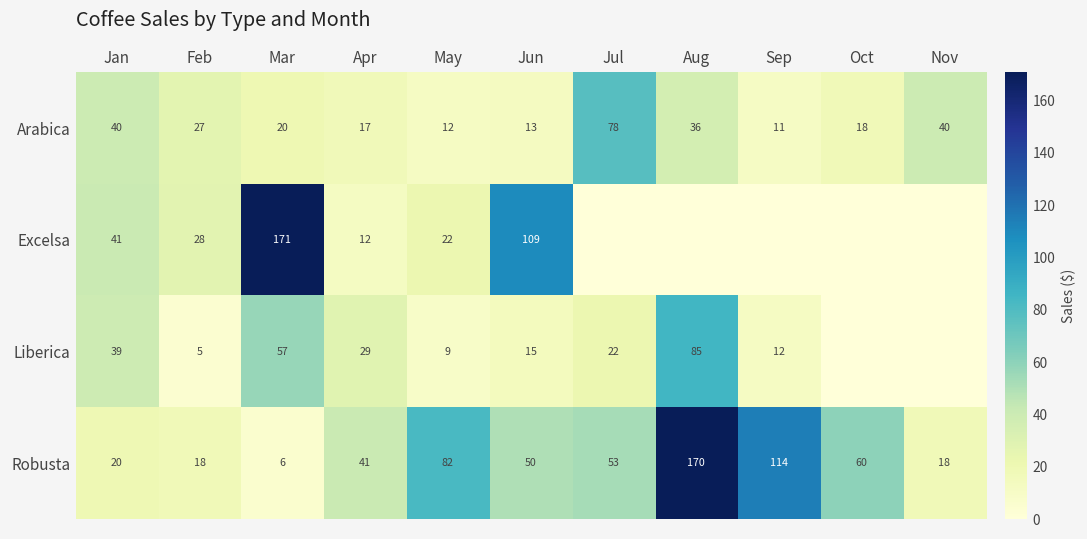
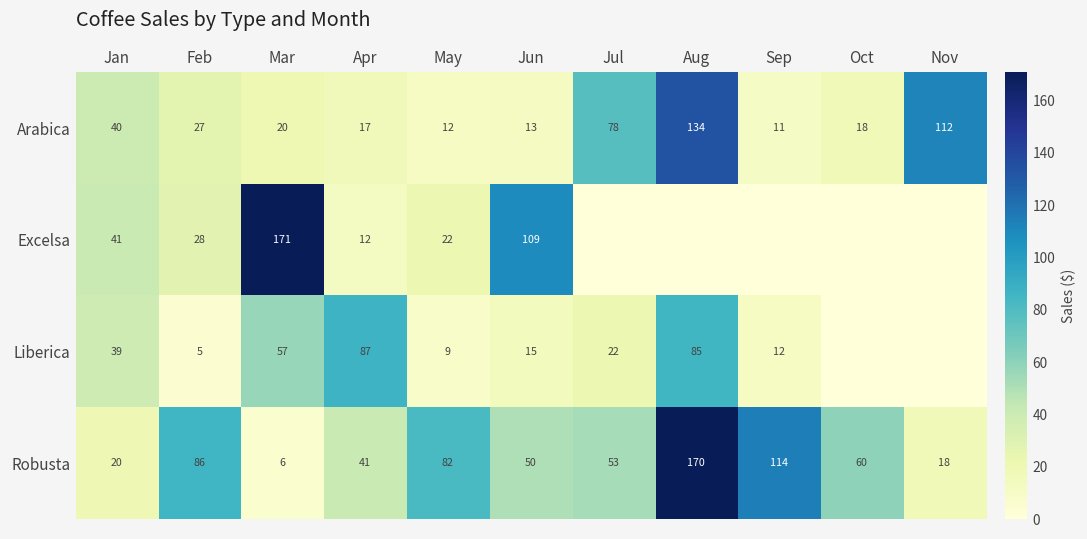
Arabica, Aug: 36 -> 134
Arabica, Nov: 40 -> 112
Liberica, Apr: 29 -> 87
Robusta, Feb: 18 -> 86
